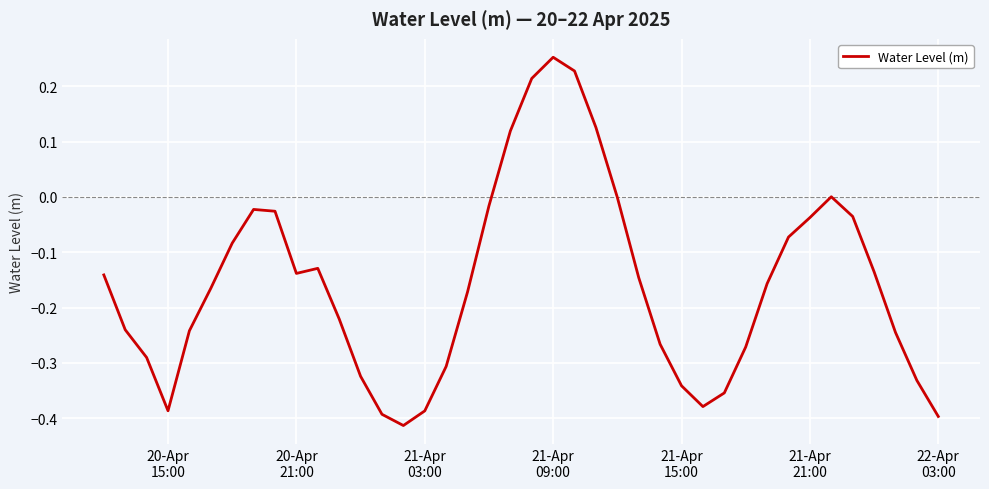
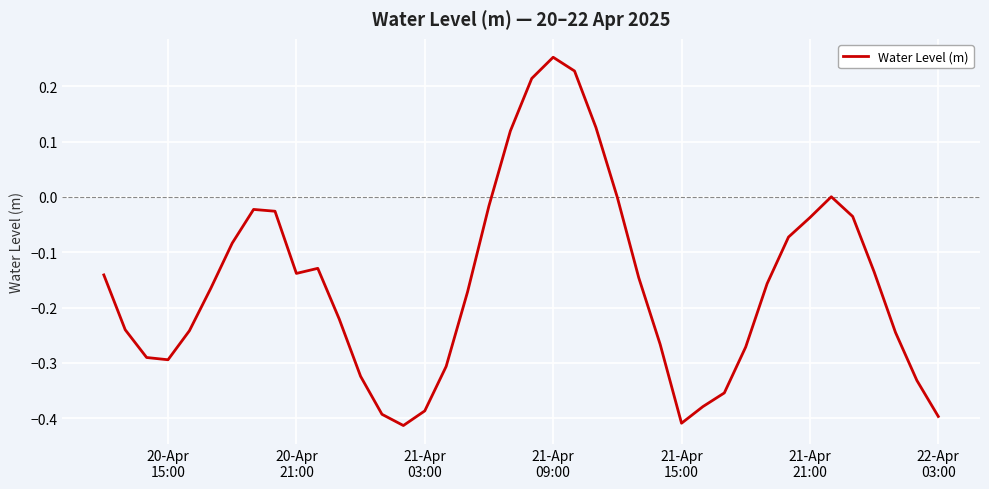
20-Apr 15:00: -0.39 -> -0.29
21-Apr 15:00: -0.34 -> -0.41
